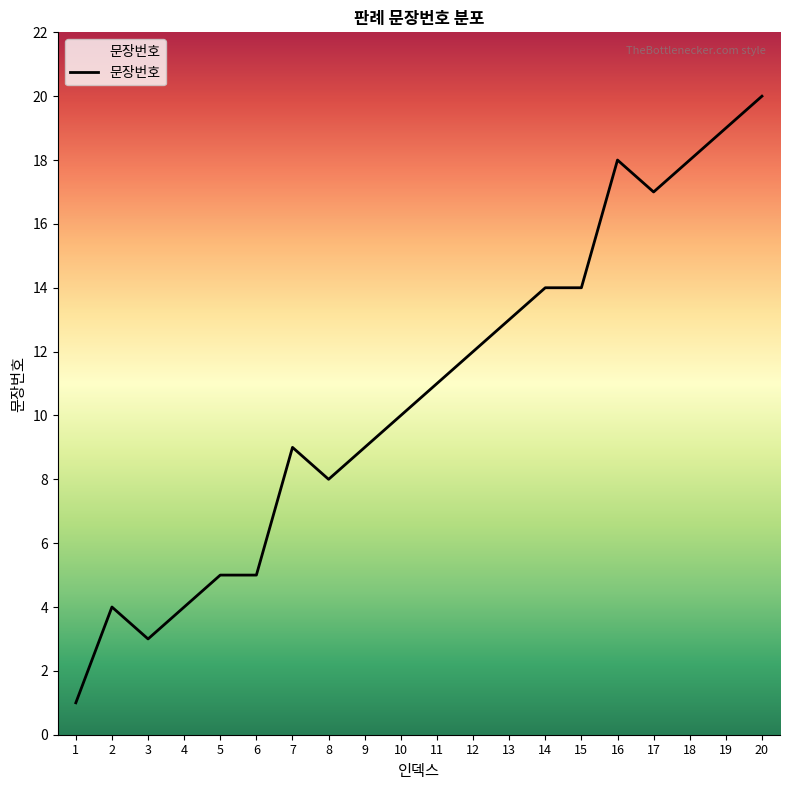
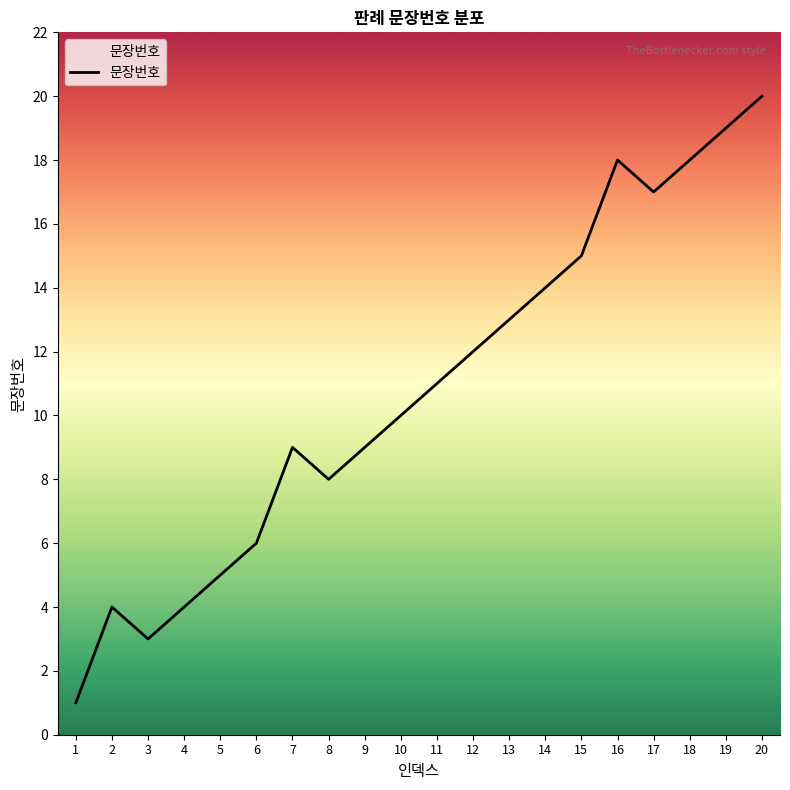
6: 5 -> 6
15: 14 -> 15
